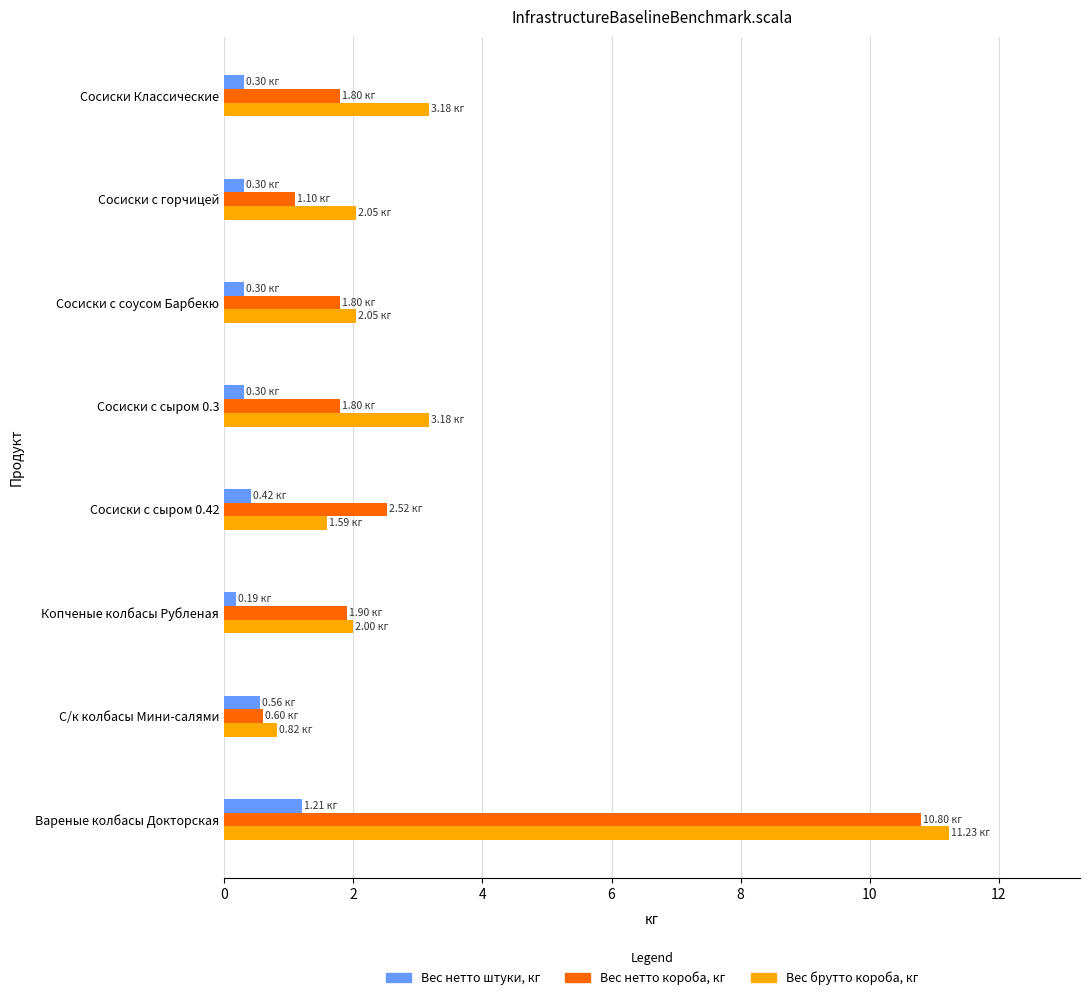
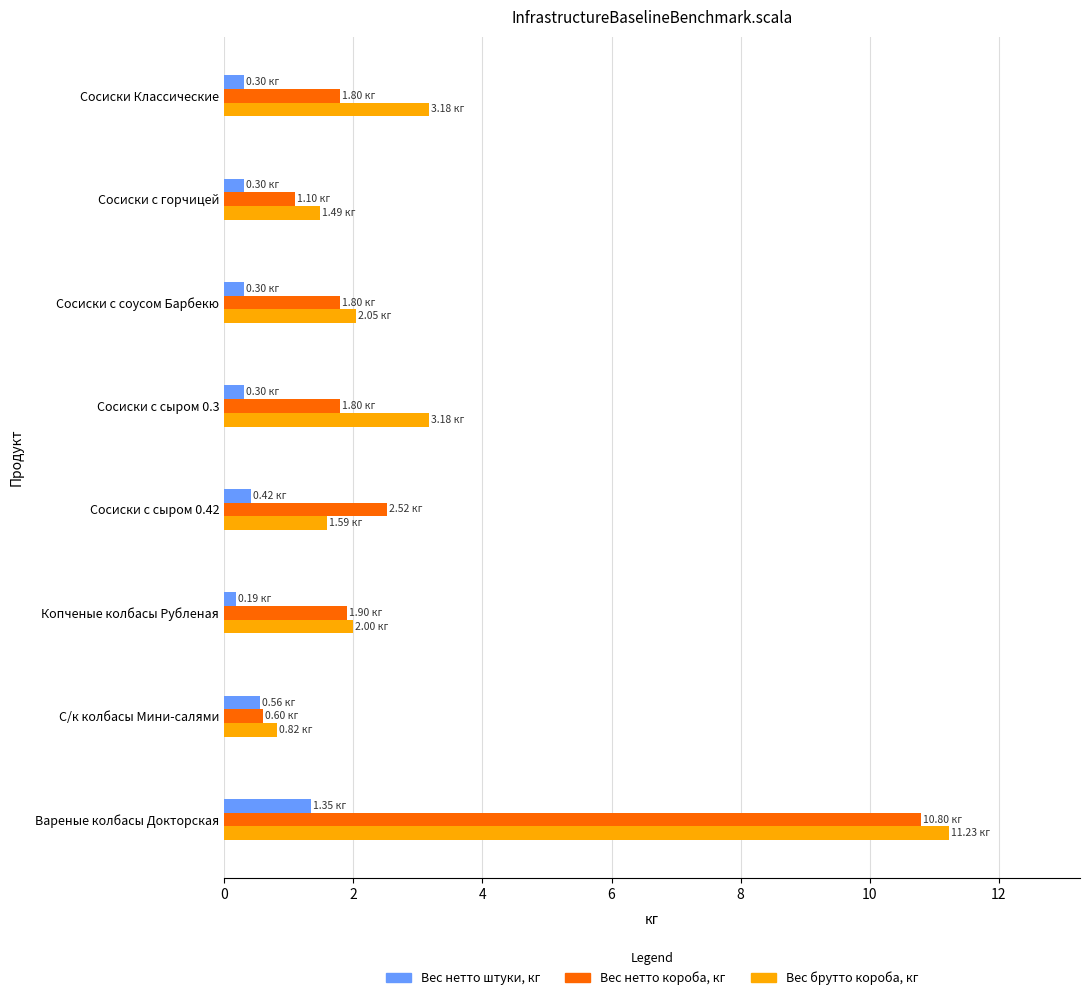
Вес брутто короба, кг, Сосиски с горчицей: 2.05 -> 1.49
Вес нетто штуки, кг, Вареные колбасы Докторская: 1.21 -> 1.35
